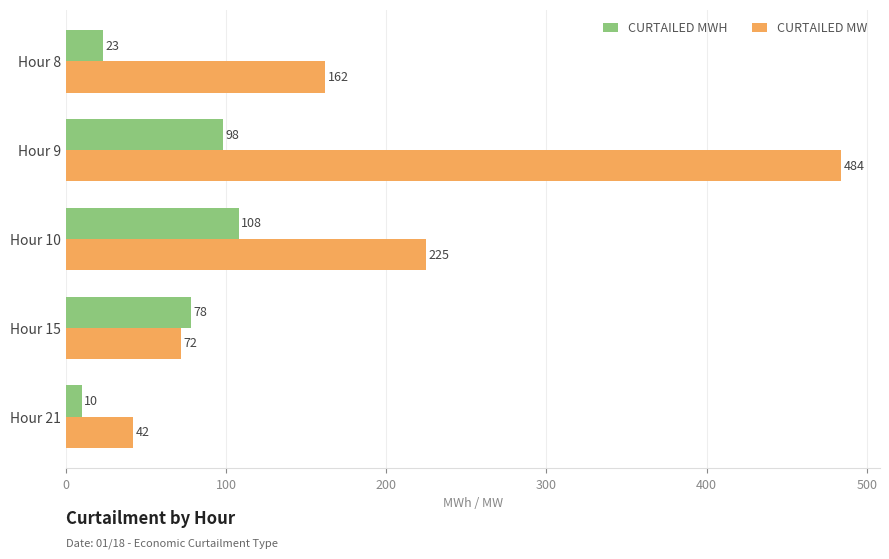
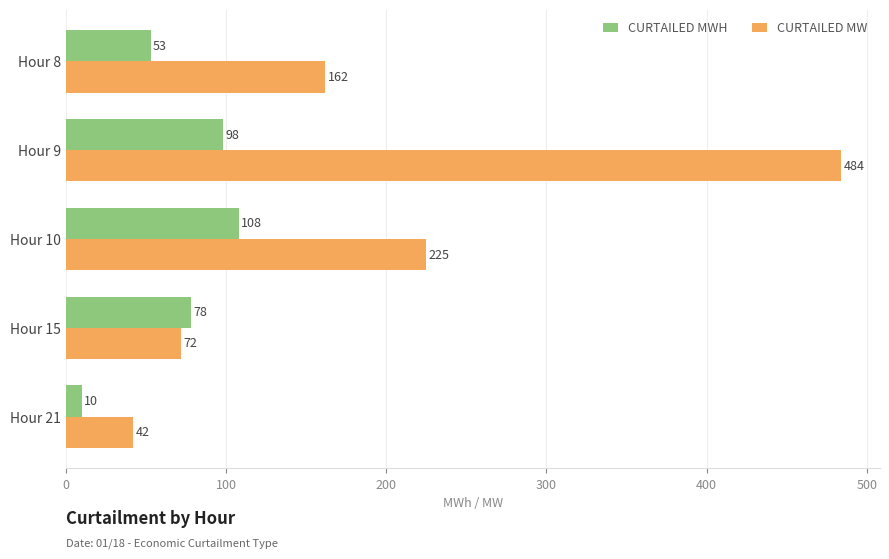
CURTAILED MWH, Hour 8: 23 -> 53
